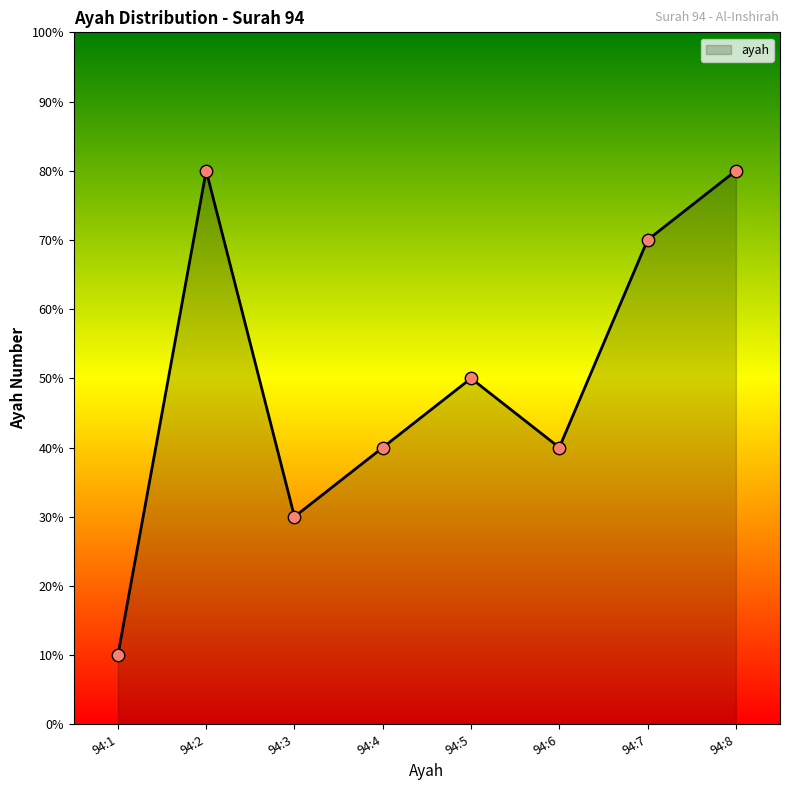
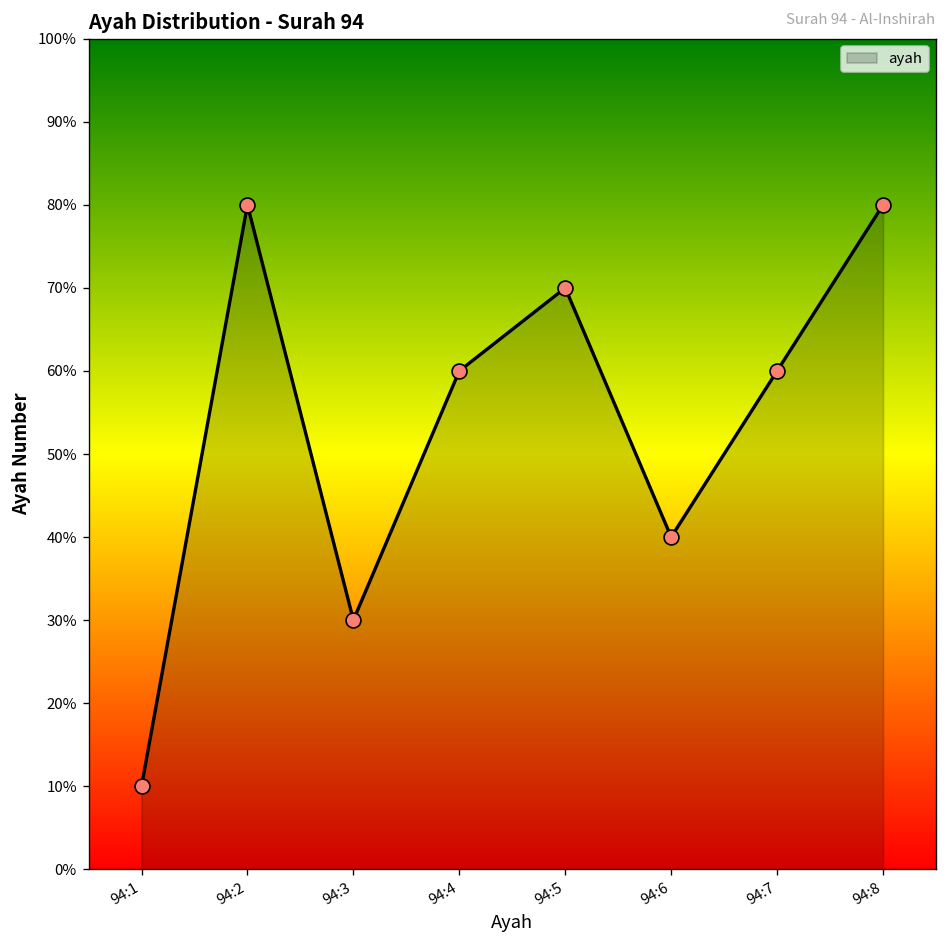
94:4: 40% -> 60%
94:5: 50% -> 70%
94:7: 70% -> 60%
